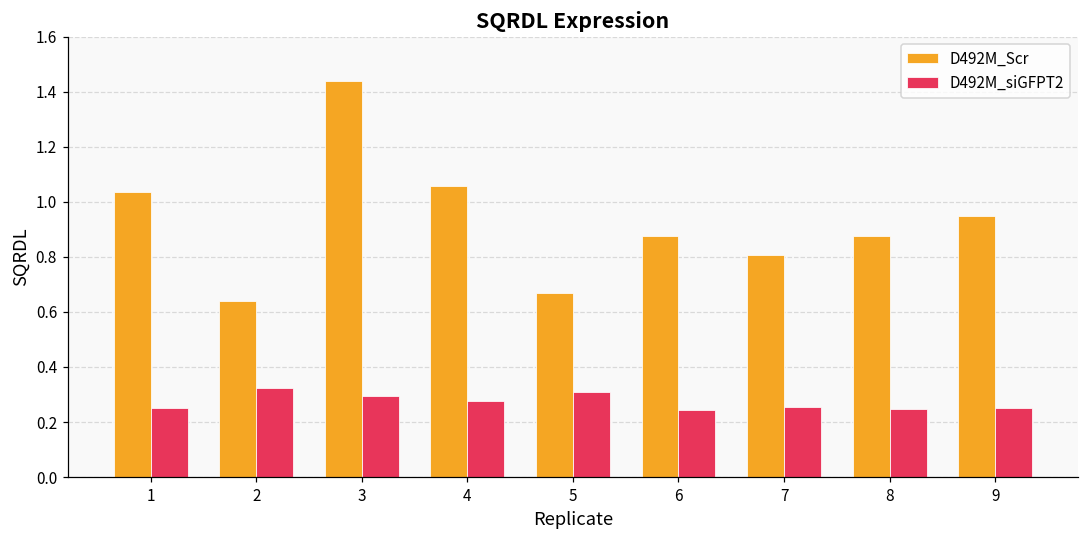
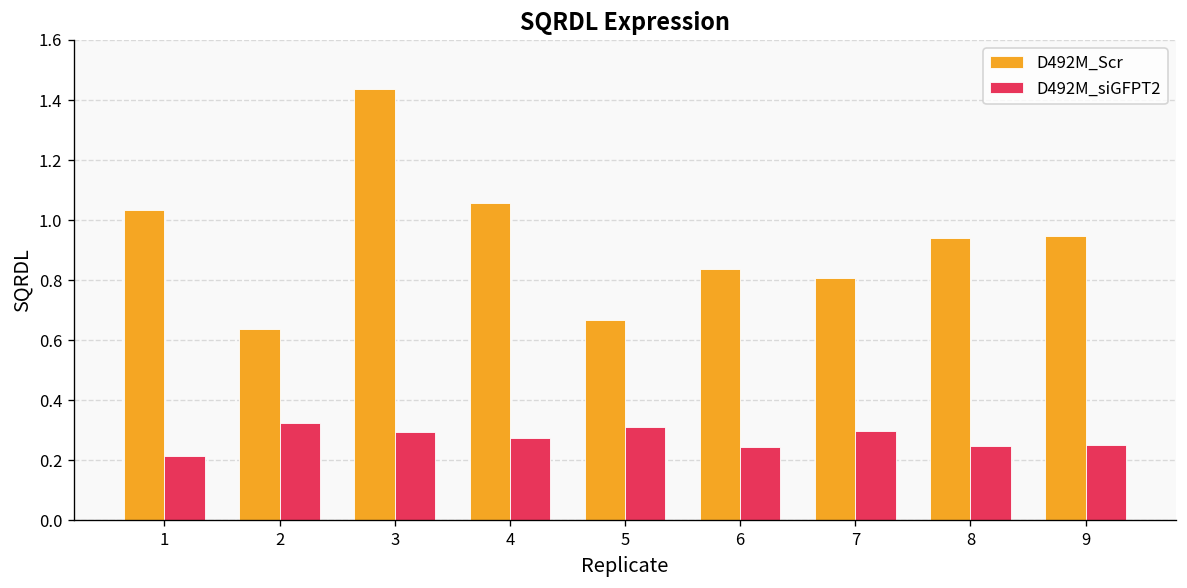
D492M_siGFPT2, 1: 0.25 -> 0.21
D492M_Scr, 6: 0.87 -> 0.84
D492M_siGFPT2, 7: 0.25 -> 0.30
D492M_Scr, 8: 0.87 -> 0.94
